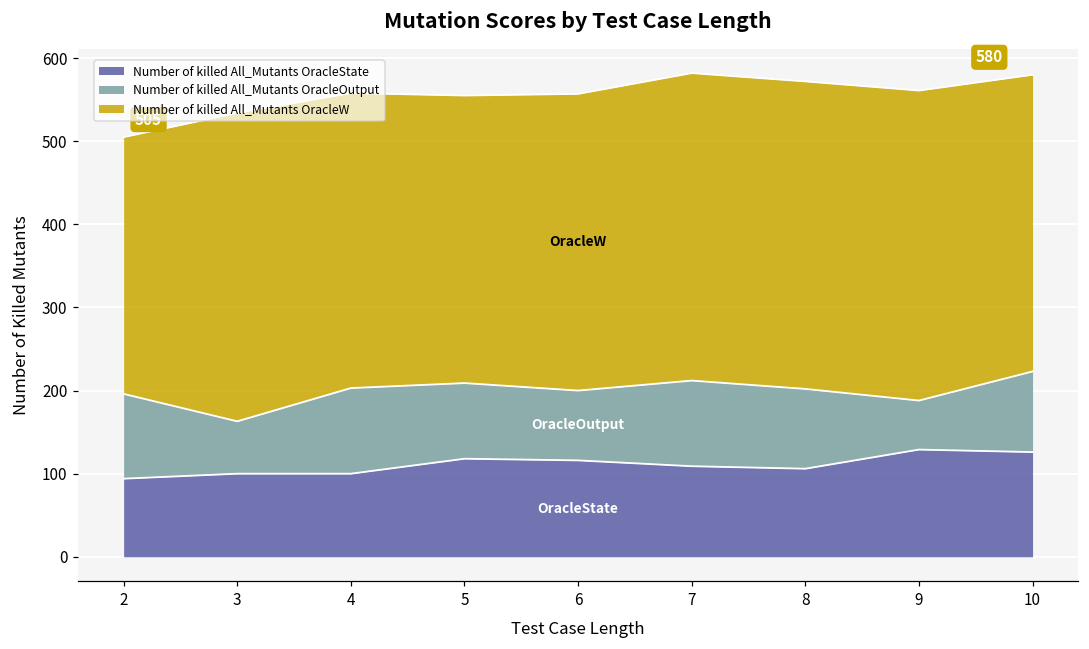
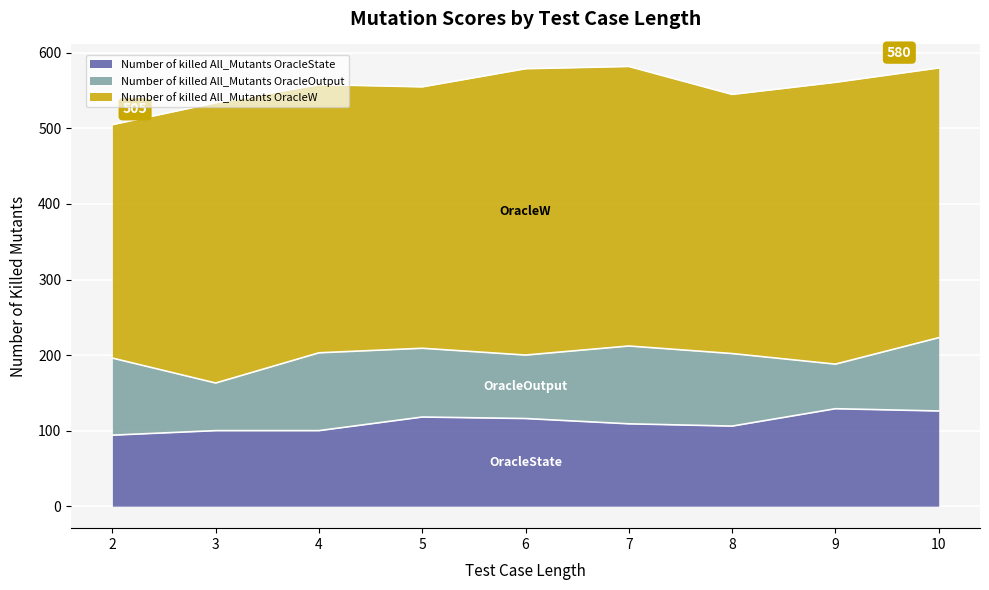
Number of killed All_Mutants OracleW, 6: 360 -> 380
Number of killed All_Mutants OracleW, 8: 370 -> 340
